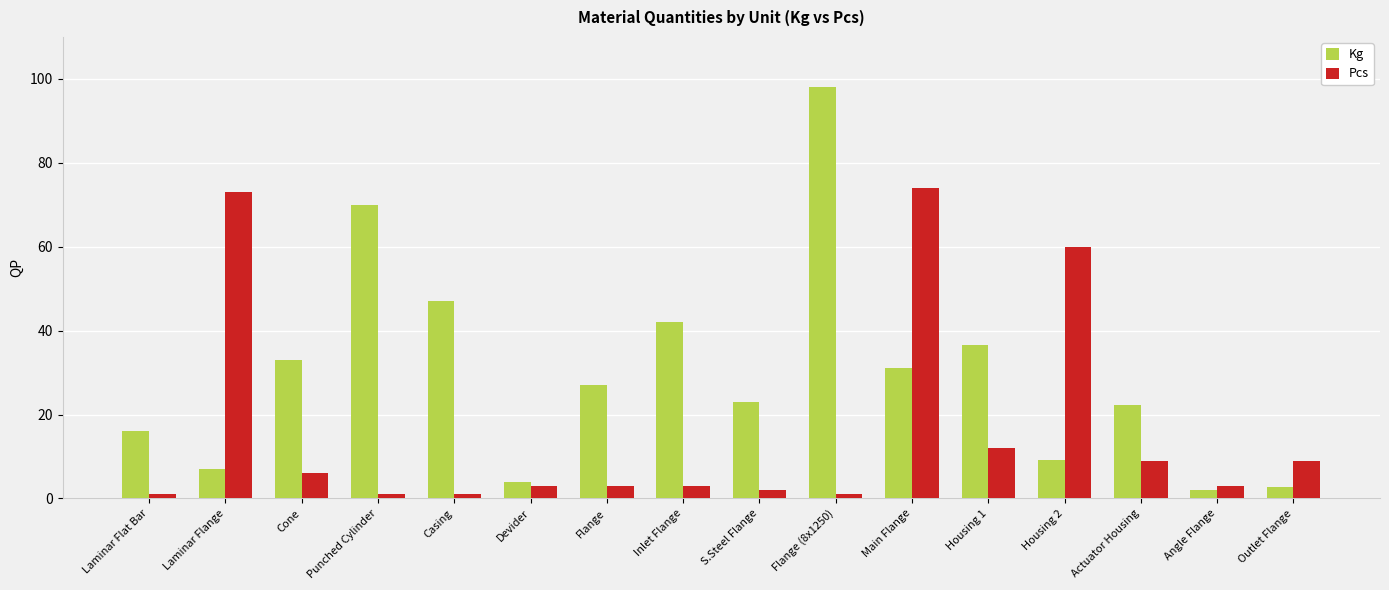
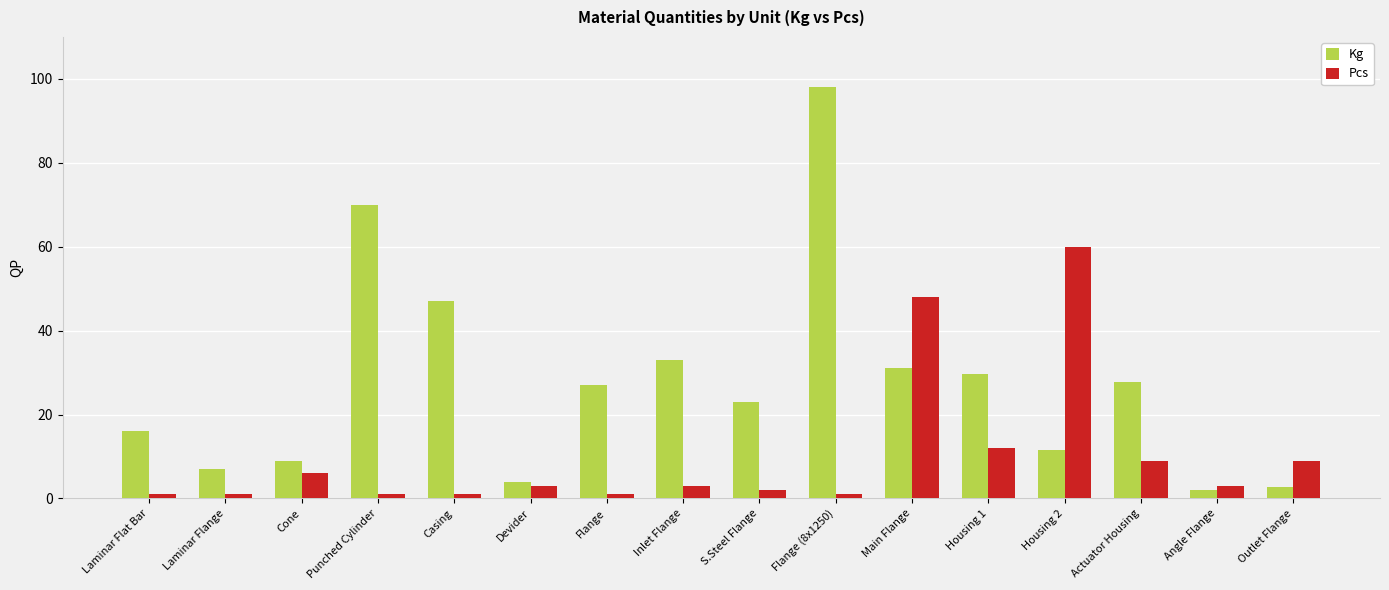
Pcs, Laminar Flange: 73 -> 1
Kg, Cone: 33 -> 9
Pcs, Flange: 3 -> 1
Kg, Inlet Flange: 42 -> 33
Pcs, Main Flange: 74 -> 48
Kg, Housing 1: 37 -> 30
Kg, Housing 2: 9 -> 12
Kg, Actuator Housing: 22 -> 28
